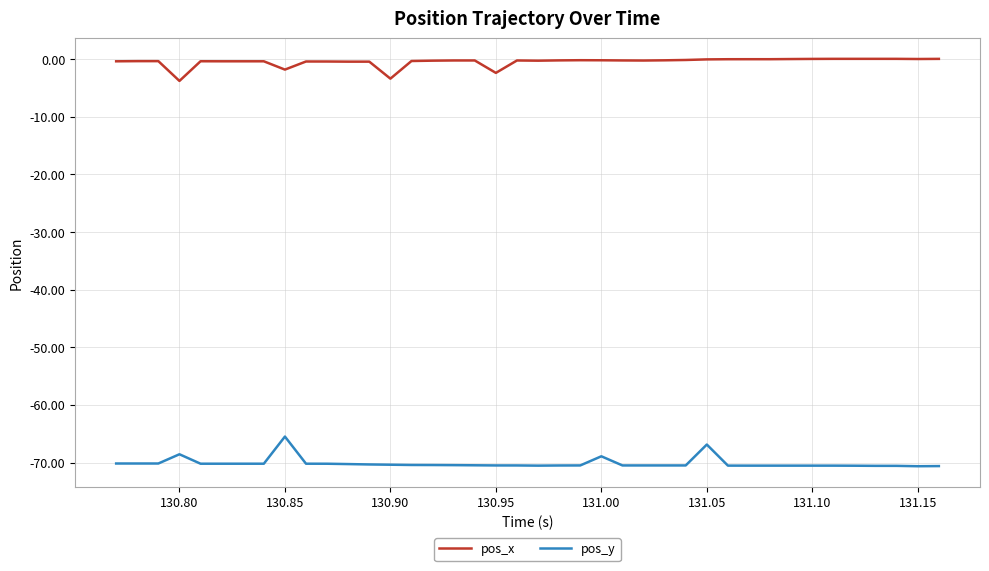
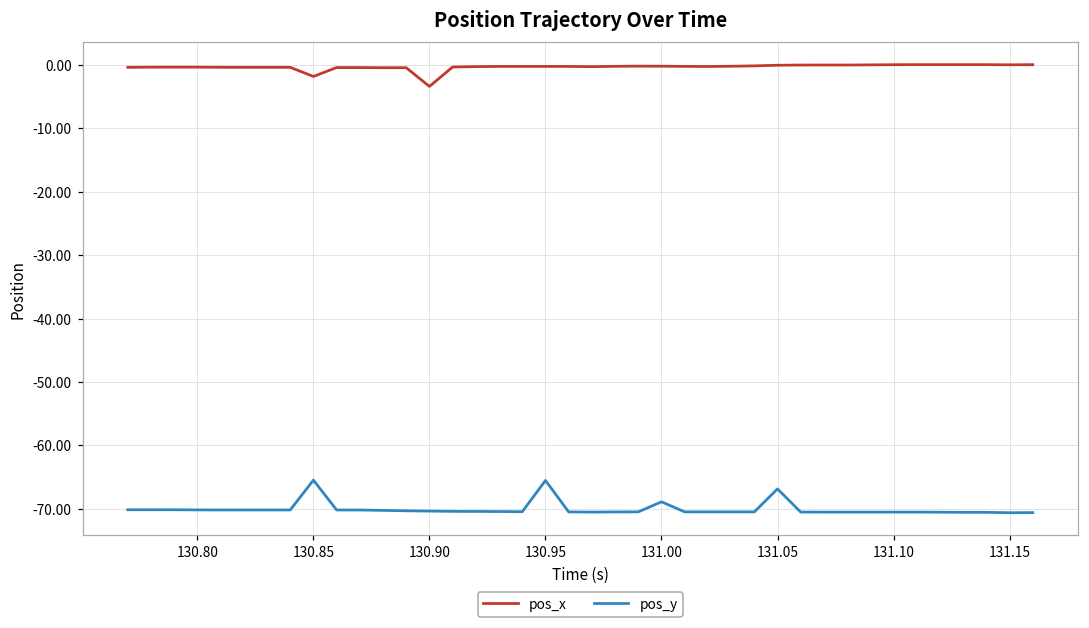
pos_x, 130.80: -4 -> 0
pos_y, 130.80: -69 -> -70
pos_x, 130.95: -2 -> 0
pos_y, 130.95: -70 -> -66
